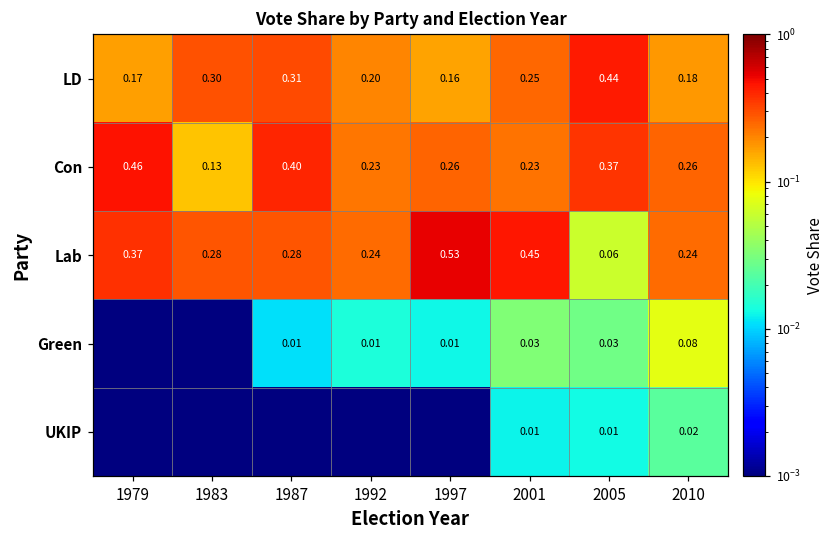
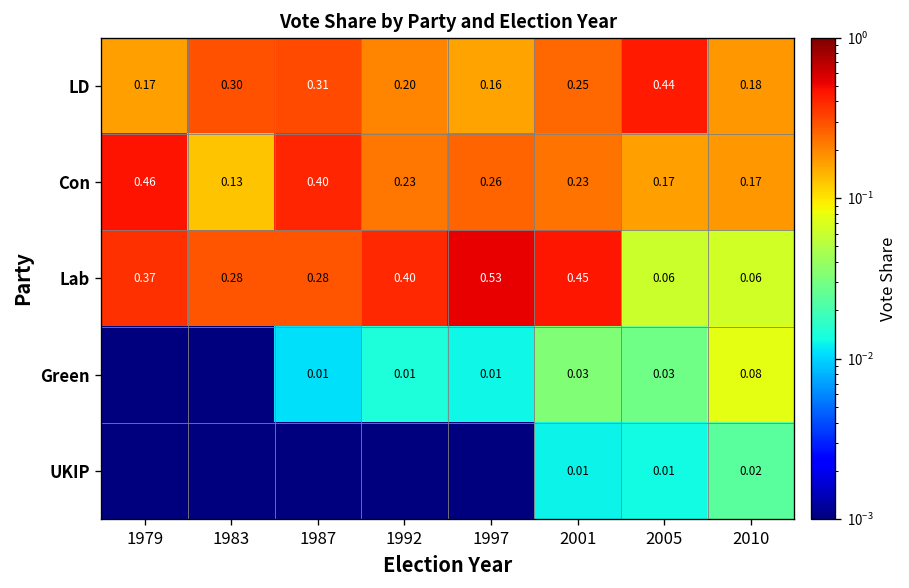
Con, 2005: 0.37 -> 0.17
Con, 2010: 0.26 -> 0.17
Lab, 1992: 0.24 -> 0.40
Lab, 2010: 0.24 -> 0.06
